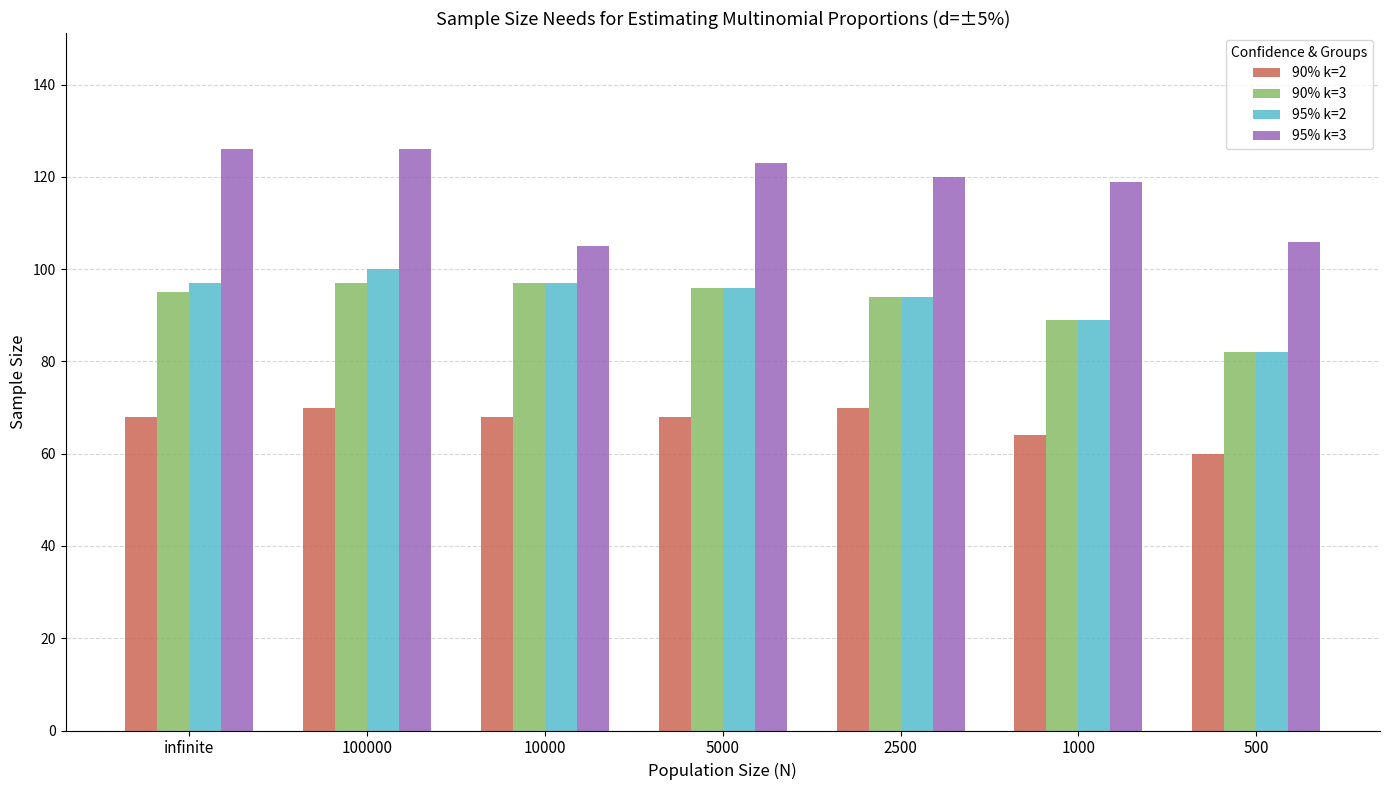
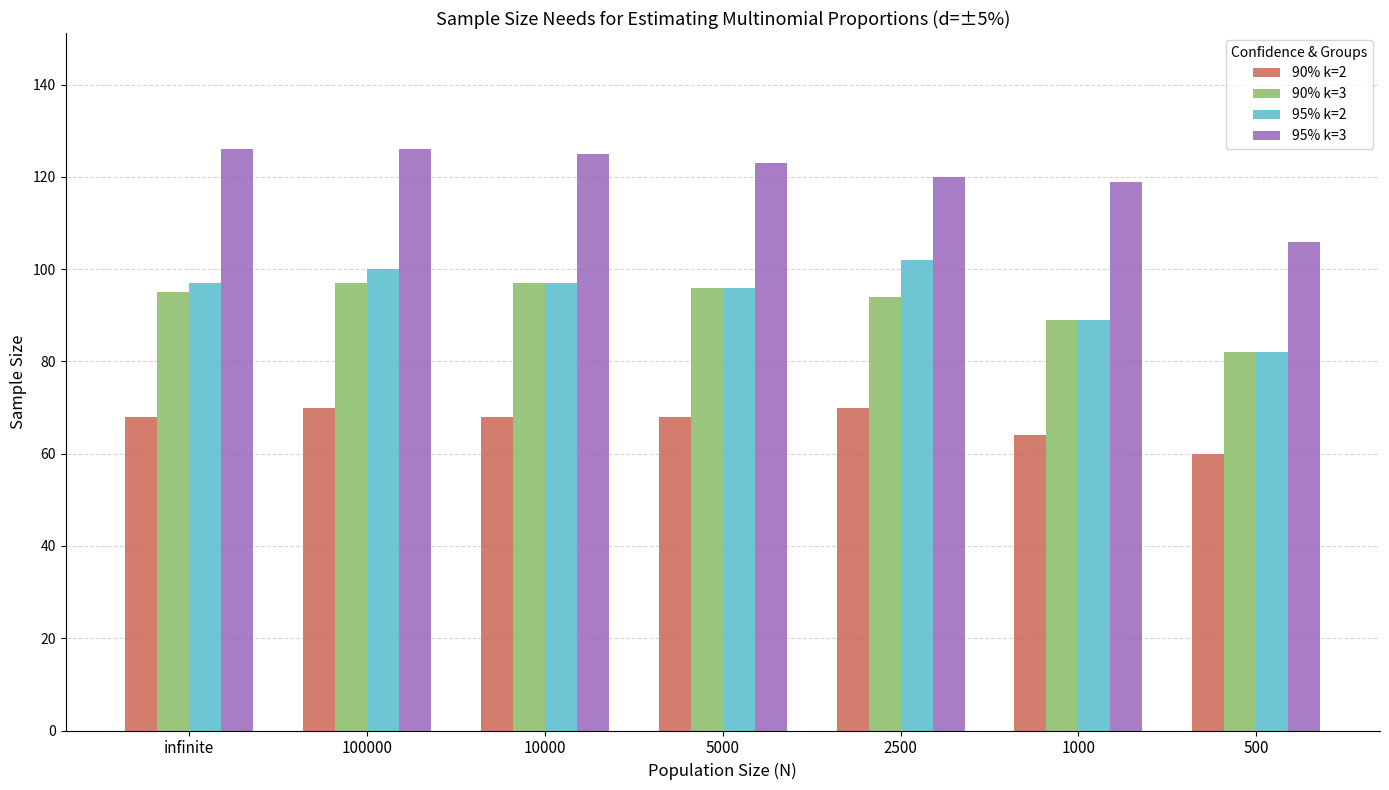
95% k=3, 10000: 105 -> 125
95% k=2, 2500: 94 -> 102
